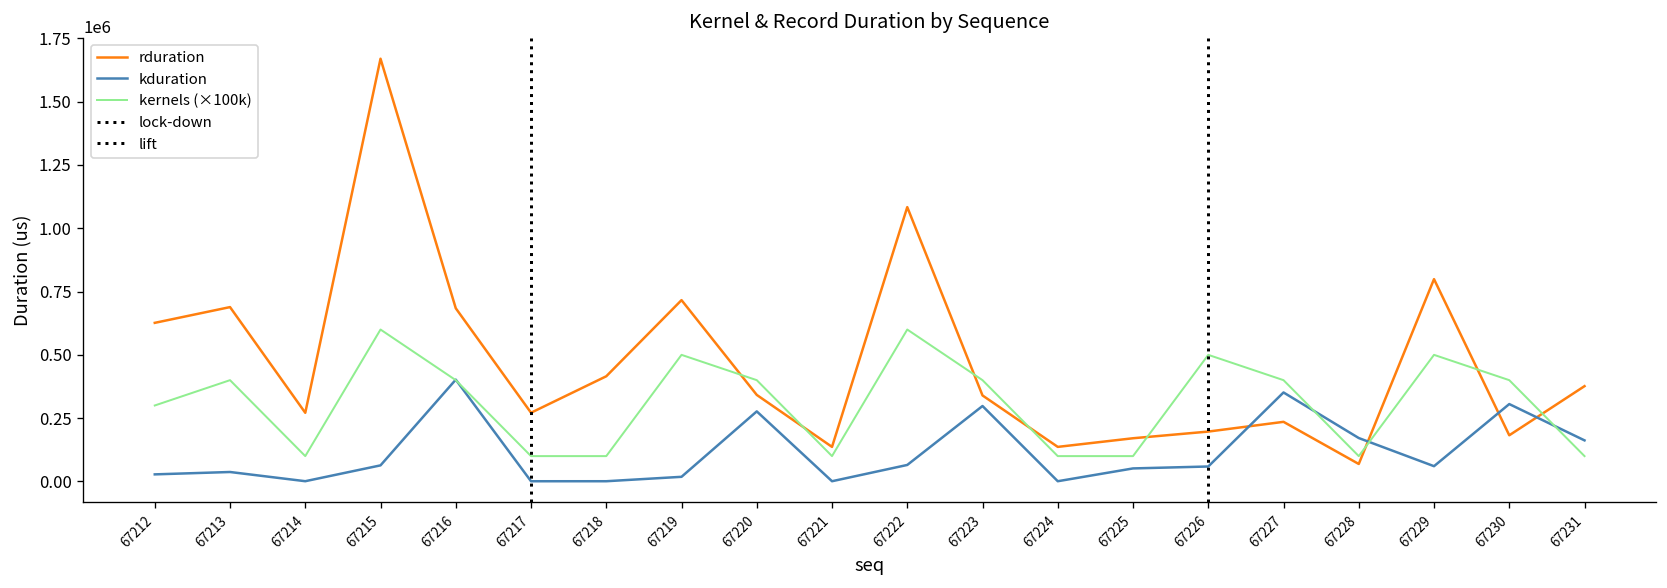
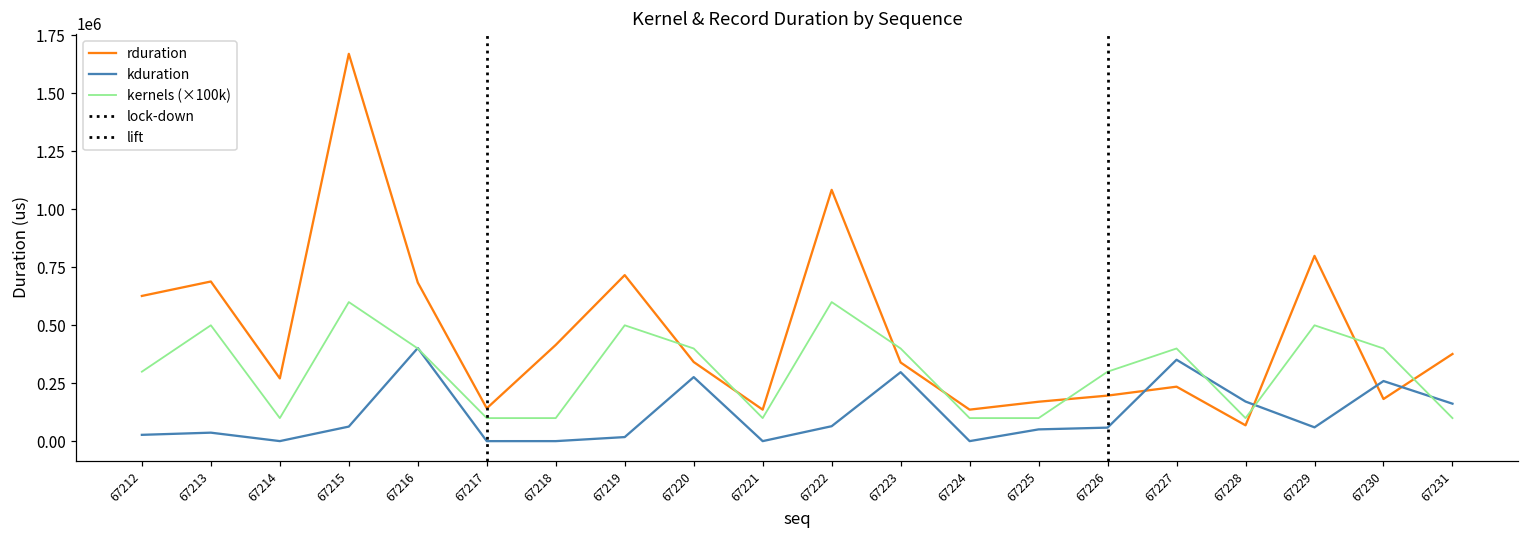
kernels (×100k), 67213: 400000 -> 500000
rduration, 67217: 270000 -> 140000
kernels (×100k), 67226: 500000 -> 300000
kduration, 67230: 310000 -> 260000
